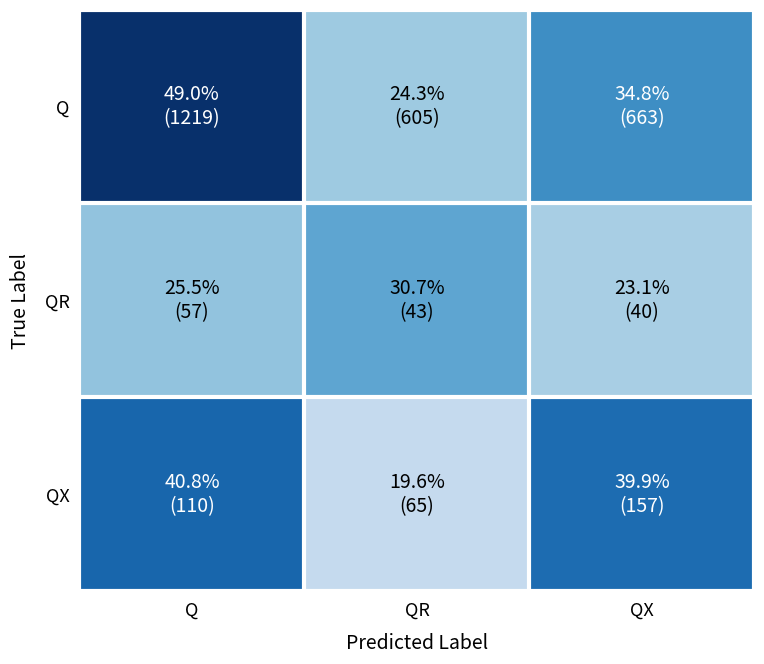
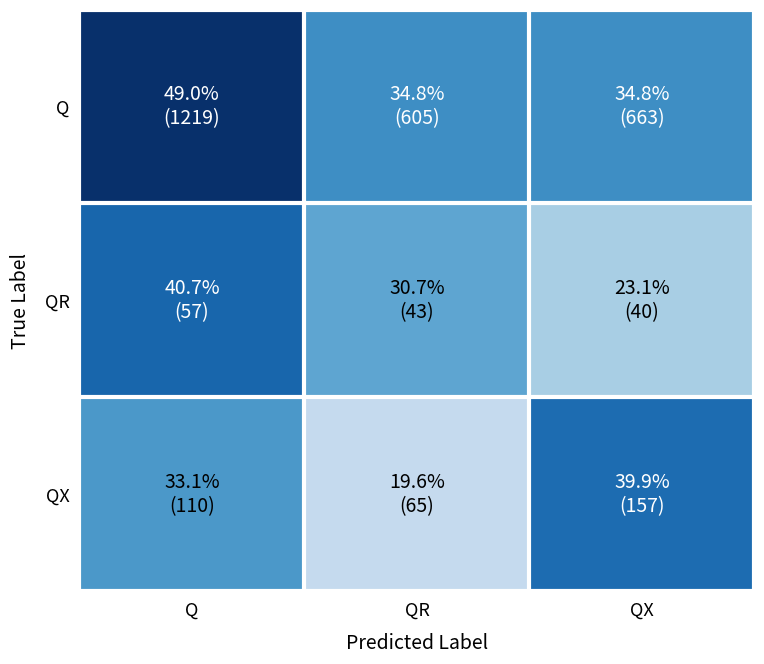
Q, QR: 24.3% -> 34.8%
QR, Q: 25.5% -> 40.7%
QX, Q: 40.8% -> 33.1%
